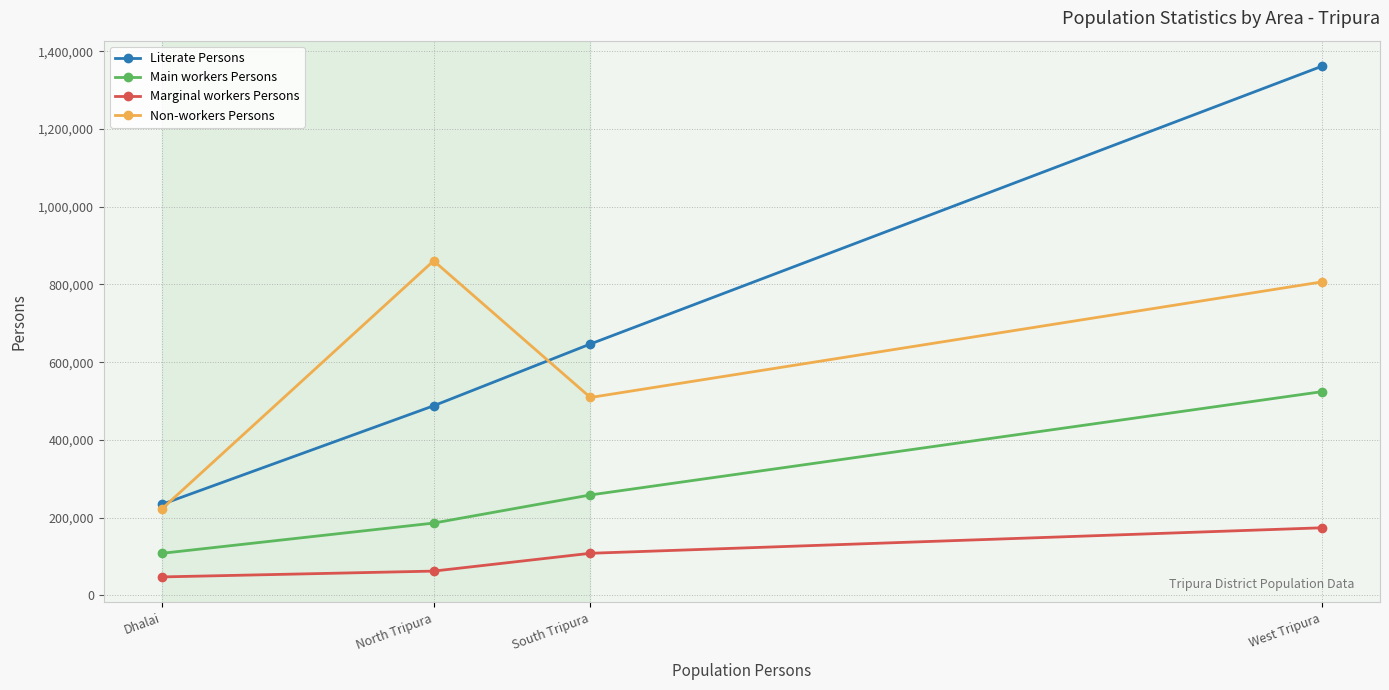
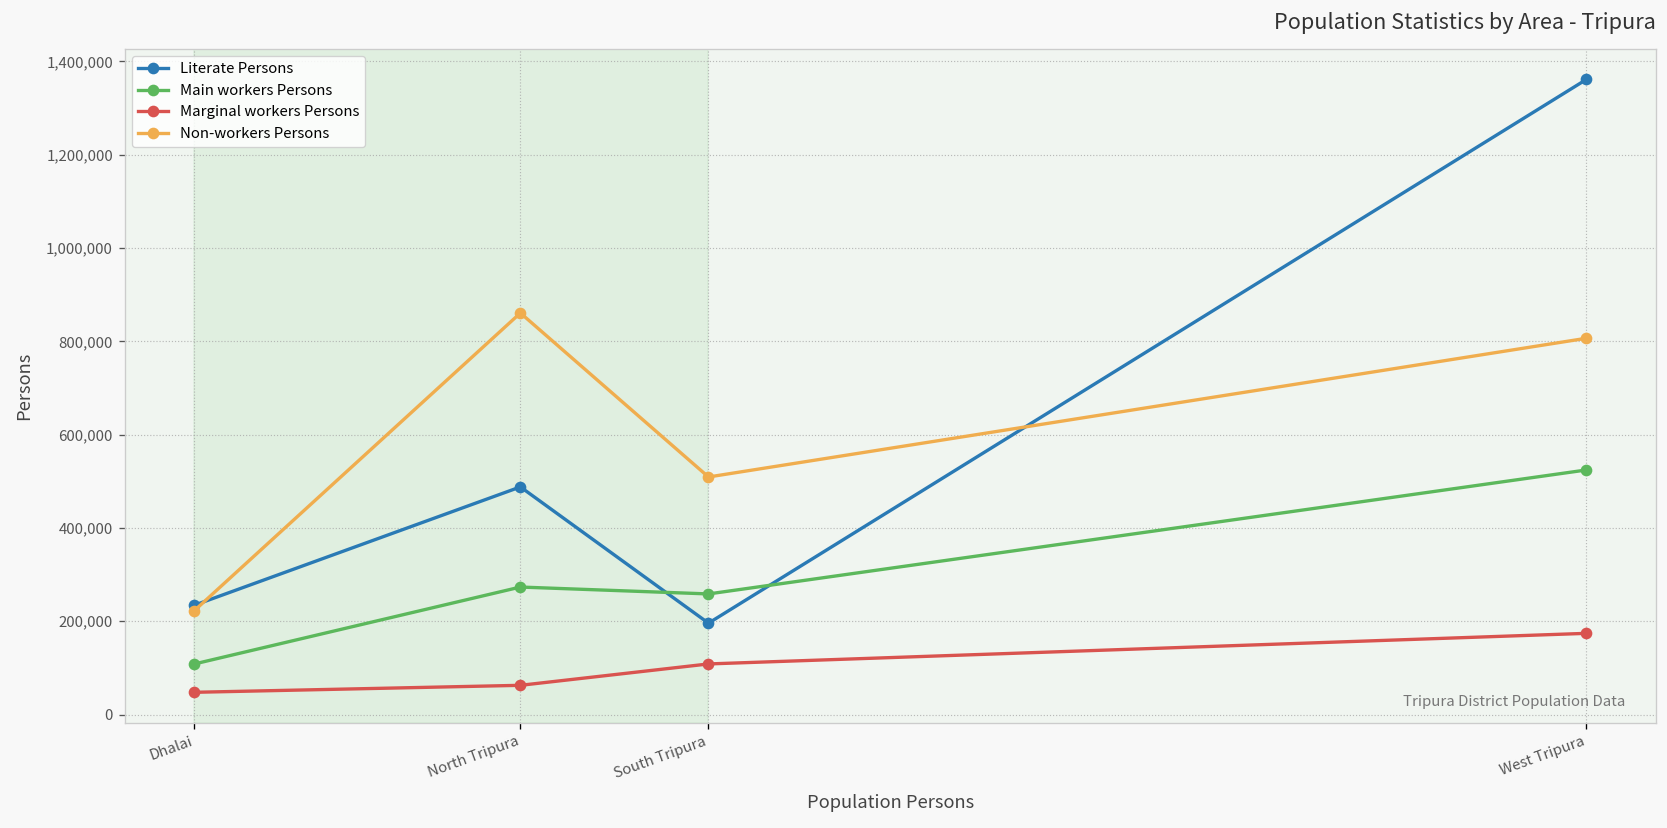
Main workers Persons, North Tripura: 190,000 -> 270,000
Literate Persons, South Tripura: 650,000 -> 200,000
